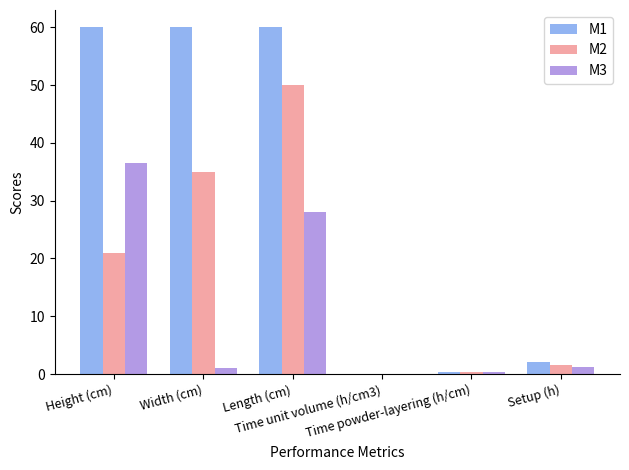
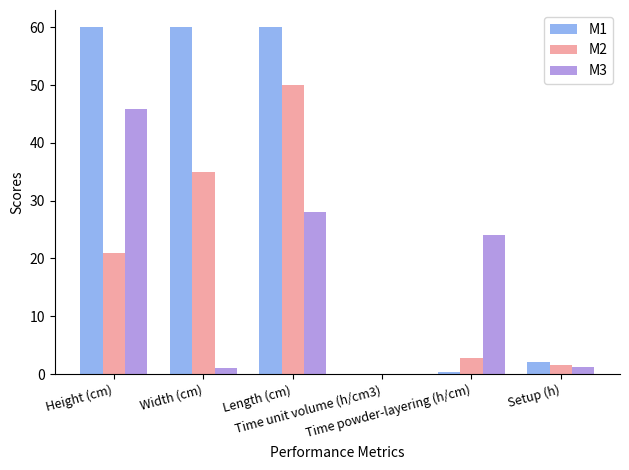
M3, Height (cm): 37 -> 46
M2, Time powder-layering (h/cm): 0 -> 3
M3, Time powder-layering (h/cm): 0 -> 24
